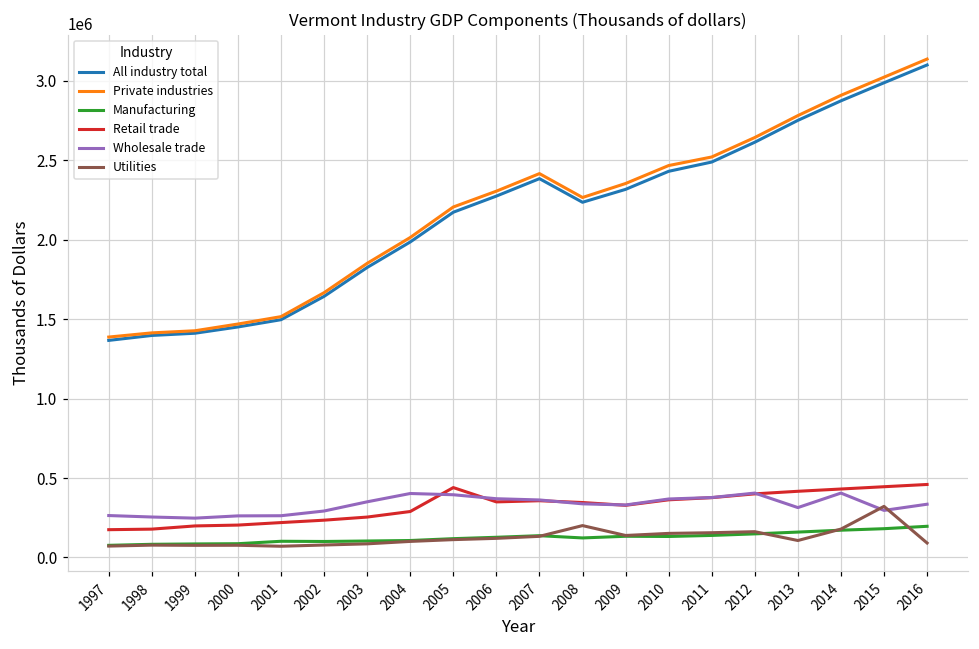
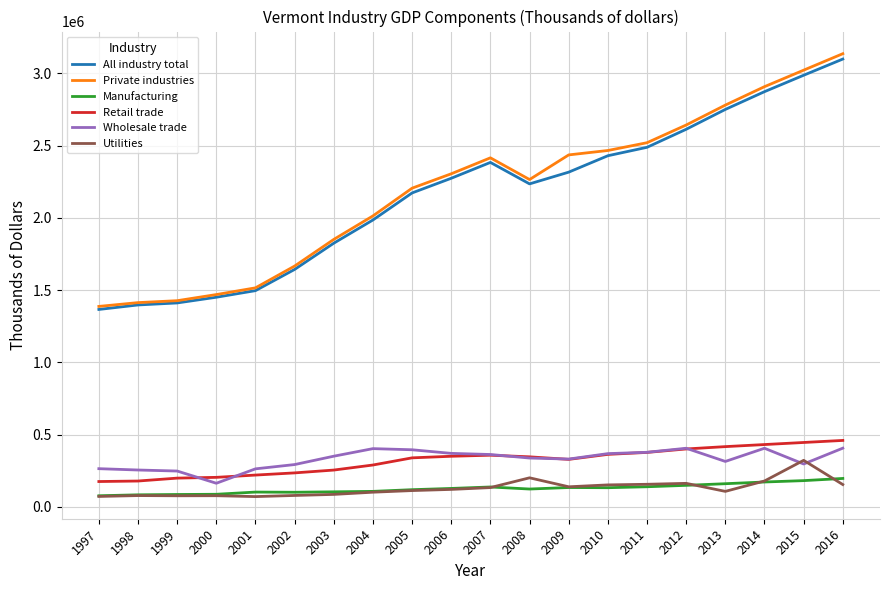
Wholesale trade, 2000: 260000 -> 160000
Retail trade, 2005: 440000 -> 340000
Private industries, 2009: 2350000 -> 2440000
Wholesale trade, 2016: 340000 -> 410000
Utilities, 2016: 90000 -> 150000
